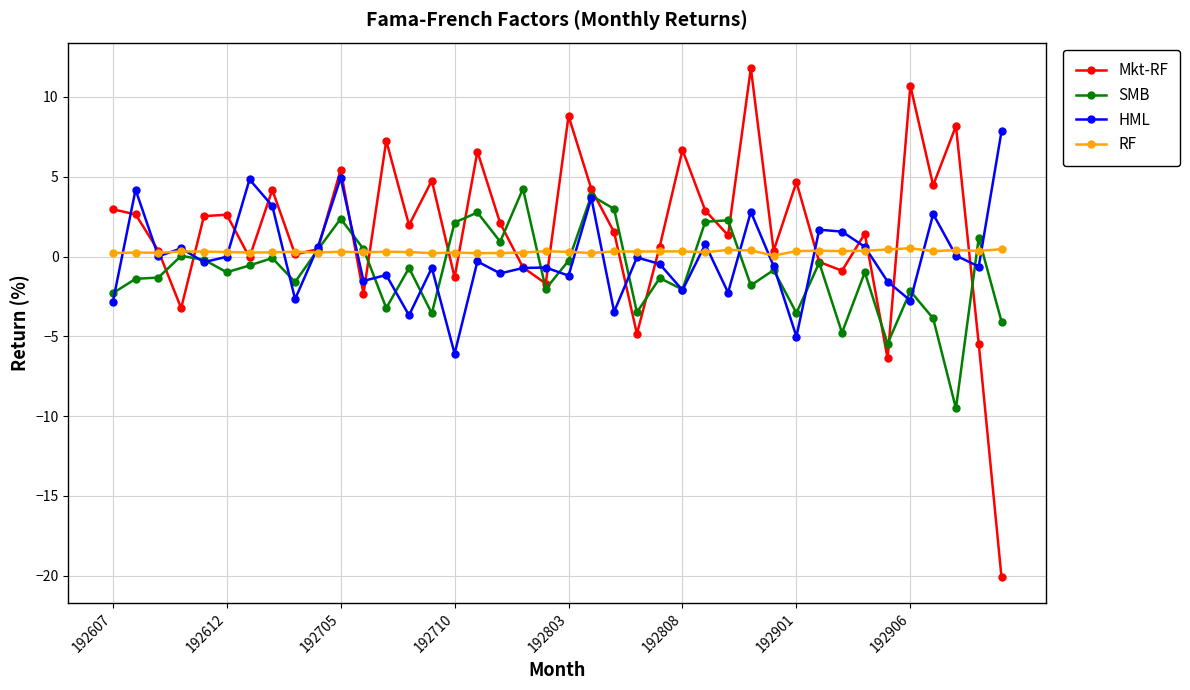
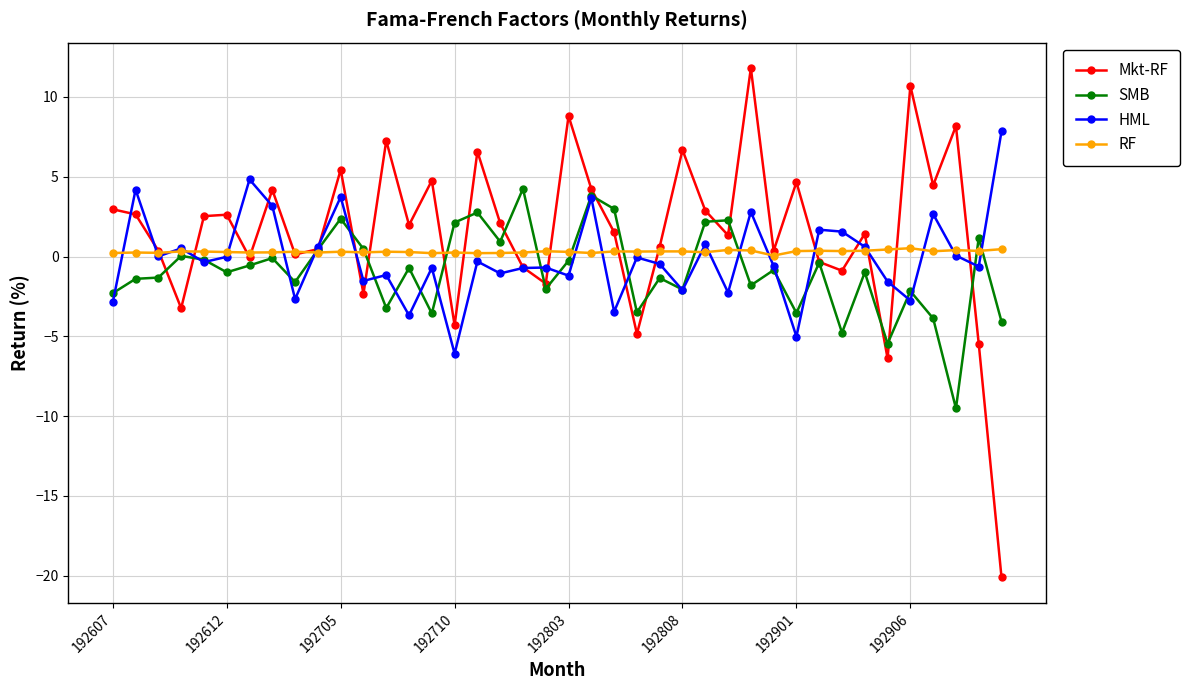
HML, 192705: 4.9 -> 3.7
Mkt-RF, 192710: -1.3 -> -4.3
